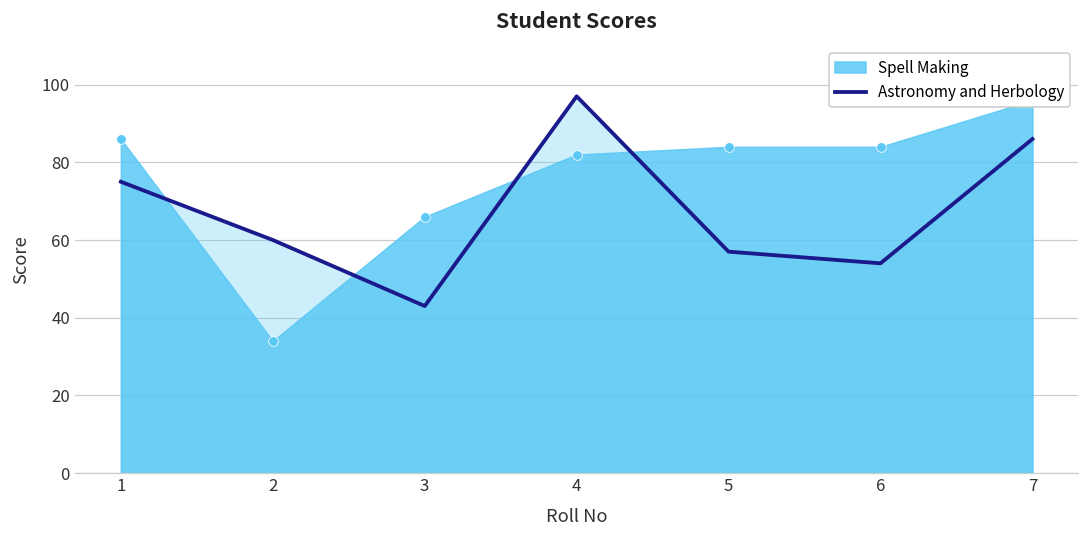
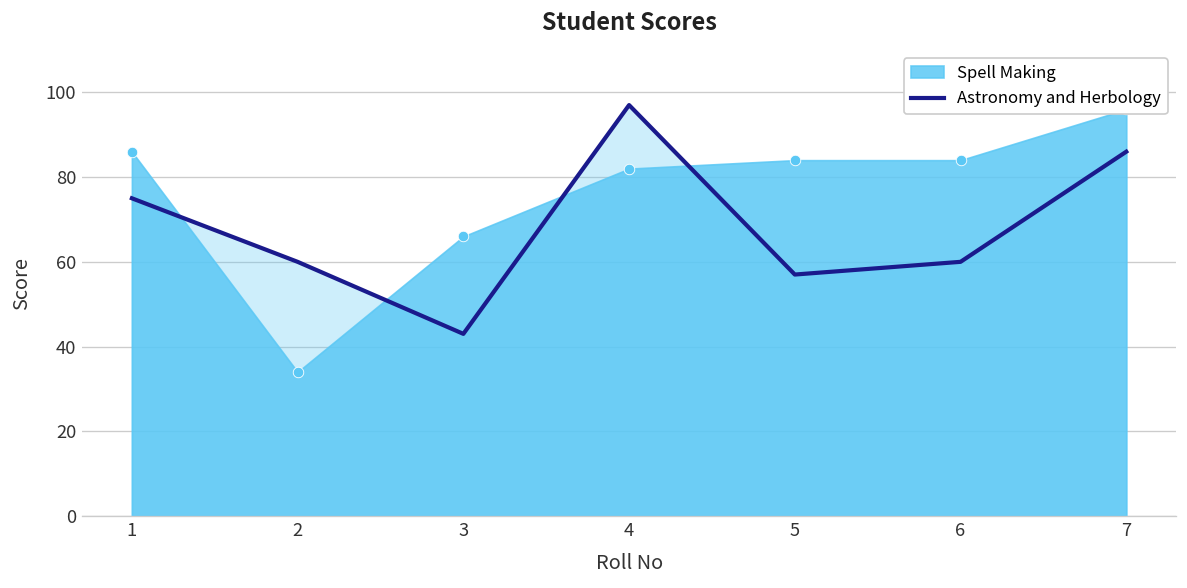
Astronomy and Herbology, 6: 54 -> 60
